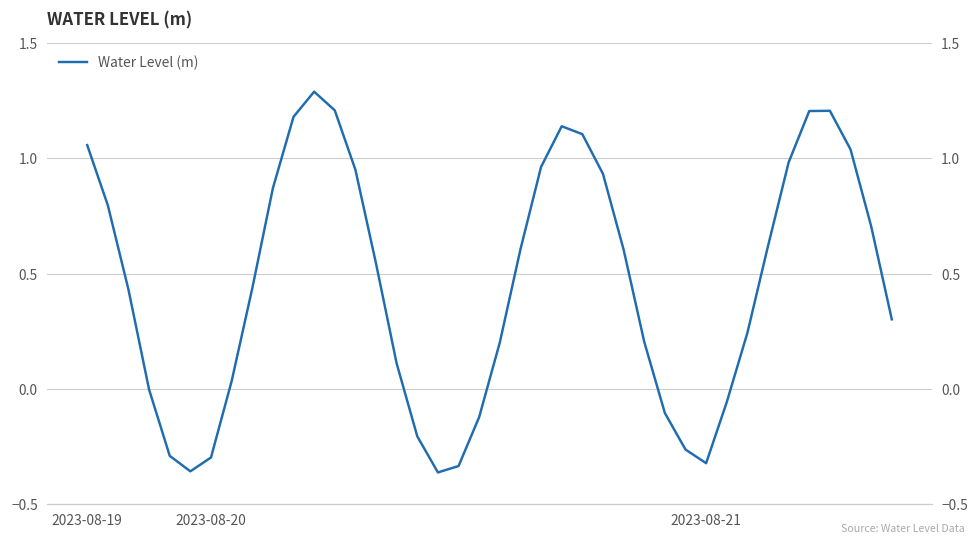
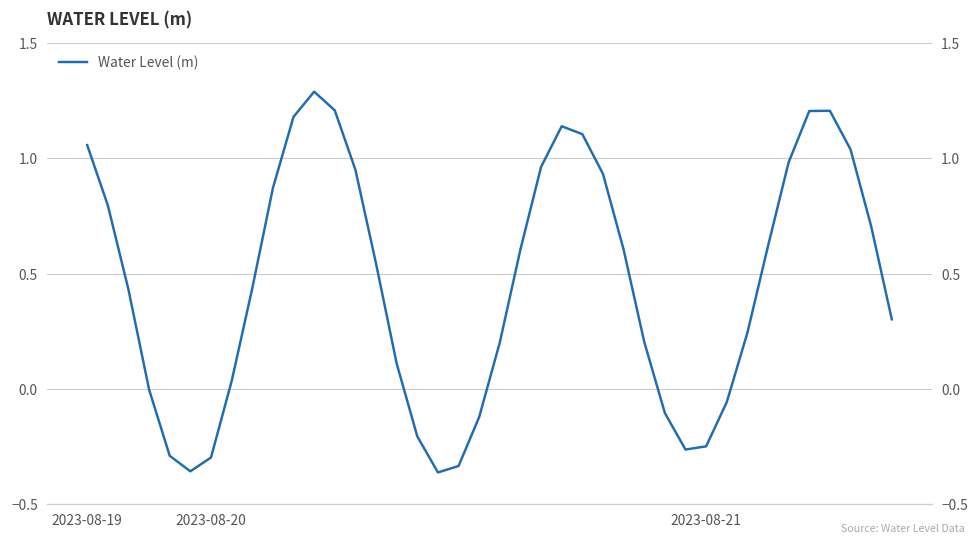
2023-08-21: -0.32 -> -0.25
